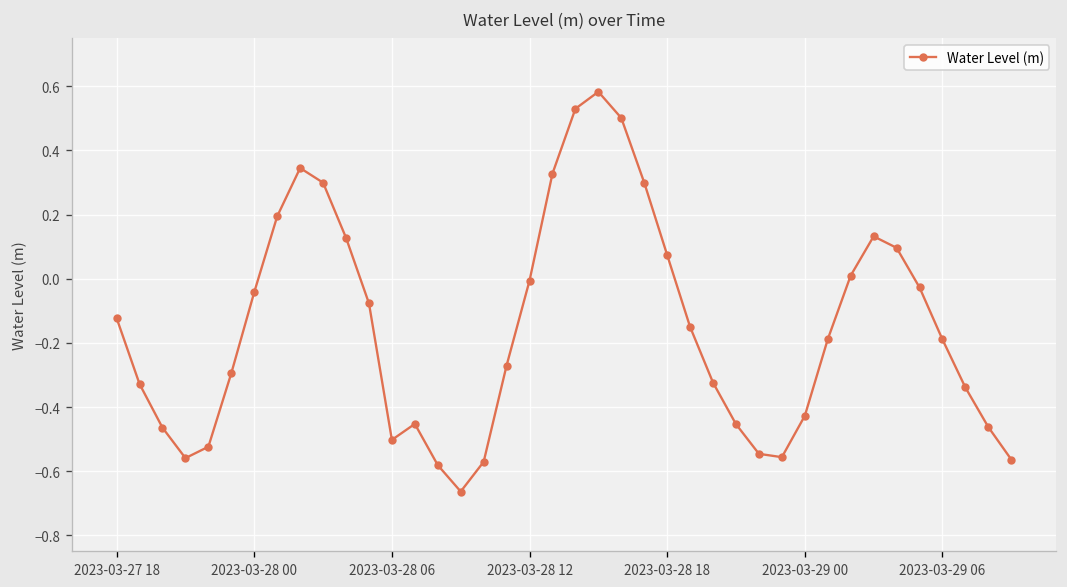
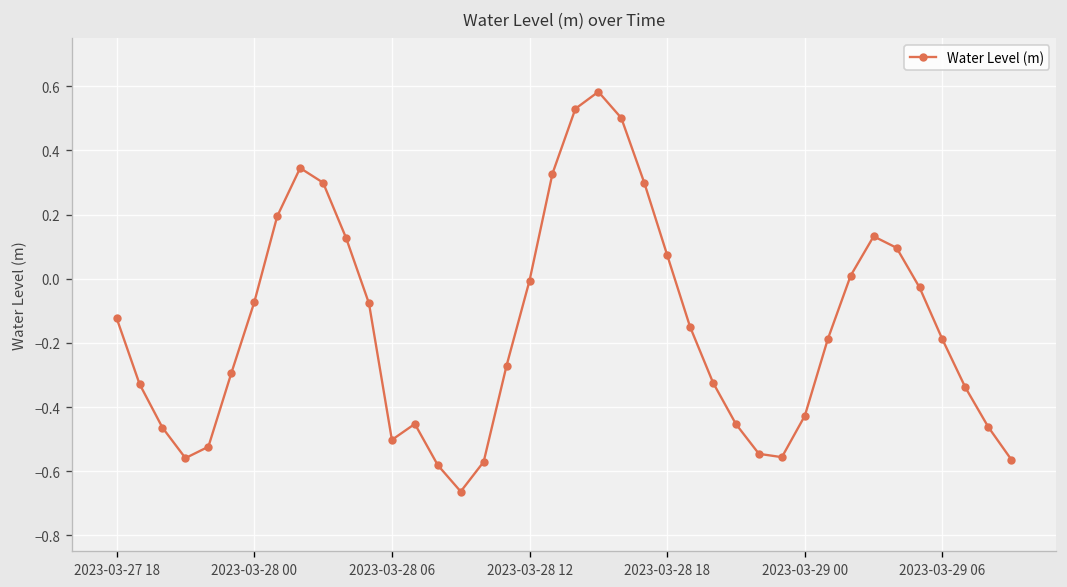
2023-03-28 00: -0.04 -> -0.07
